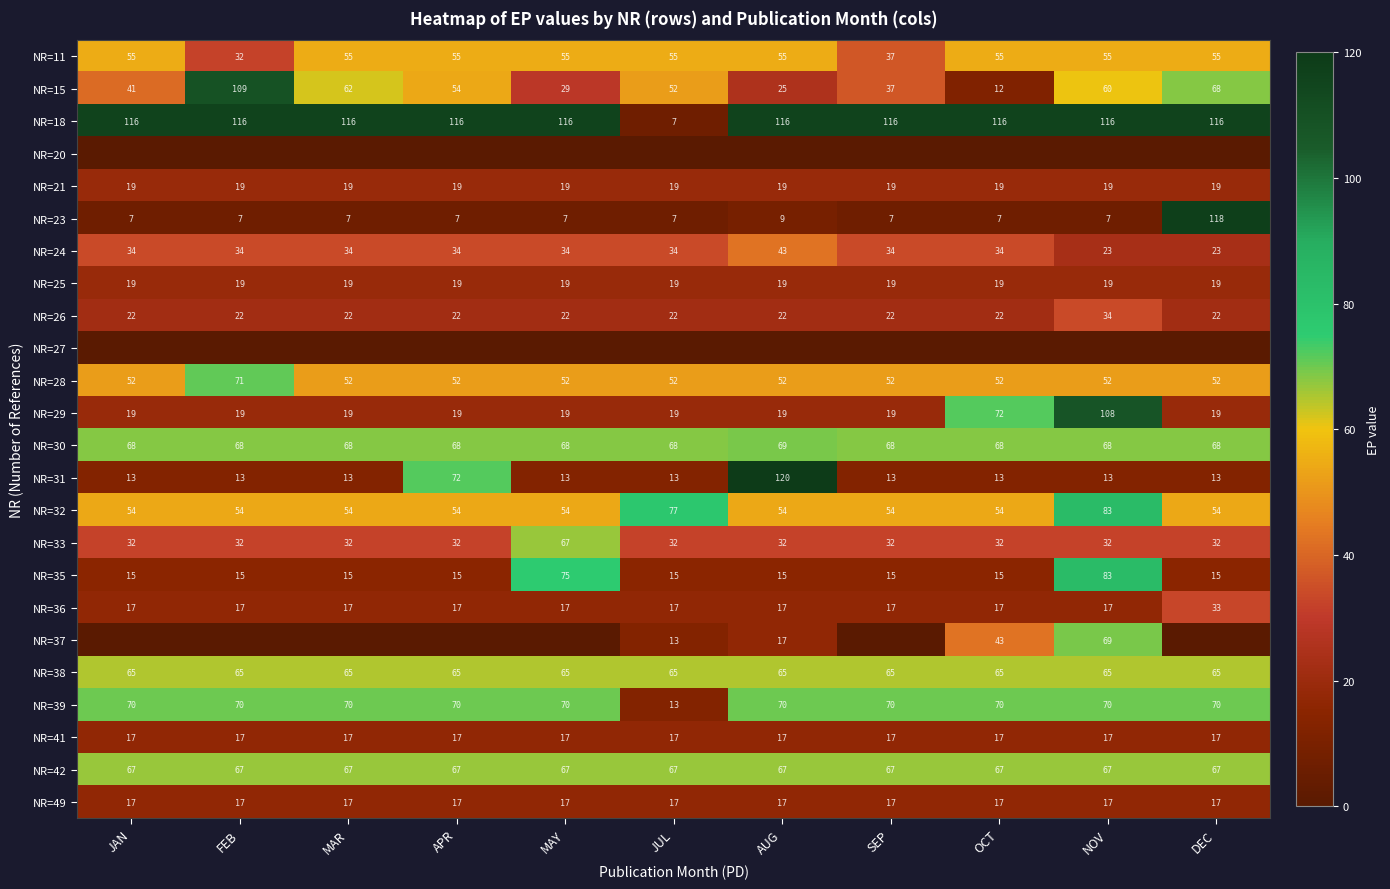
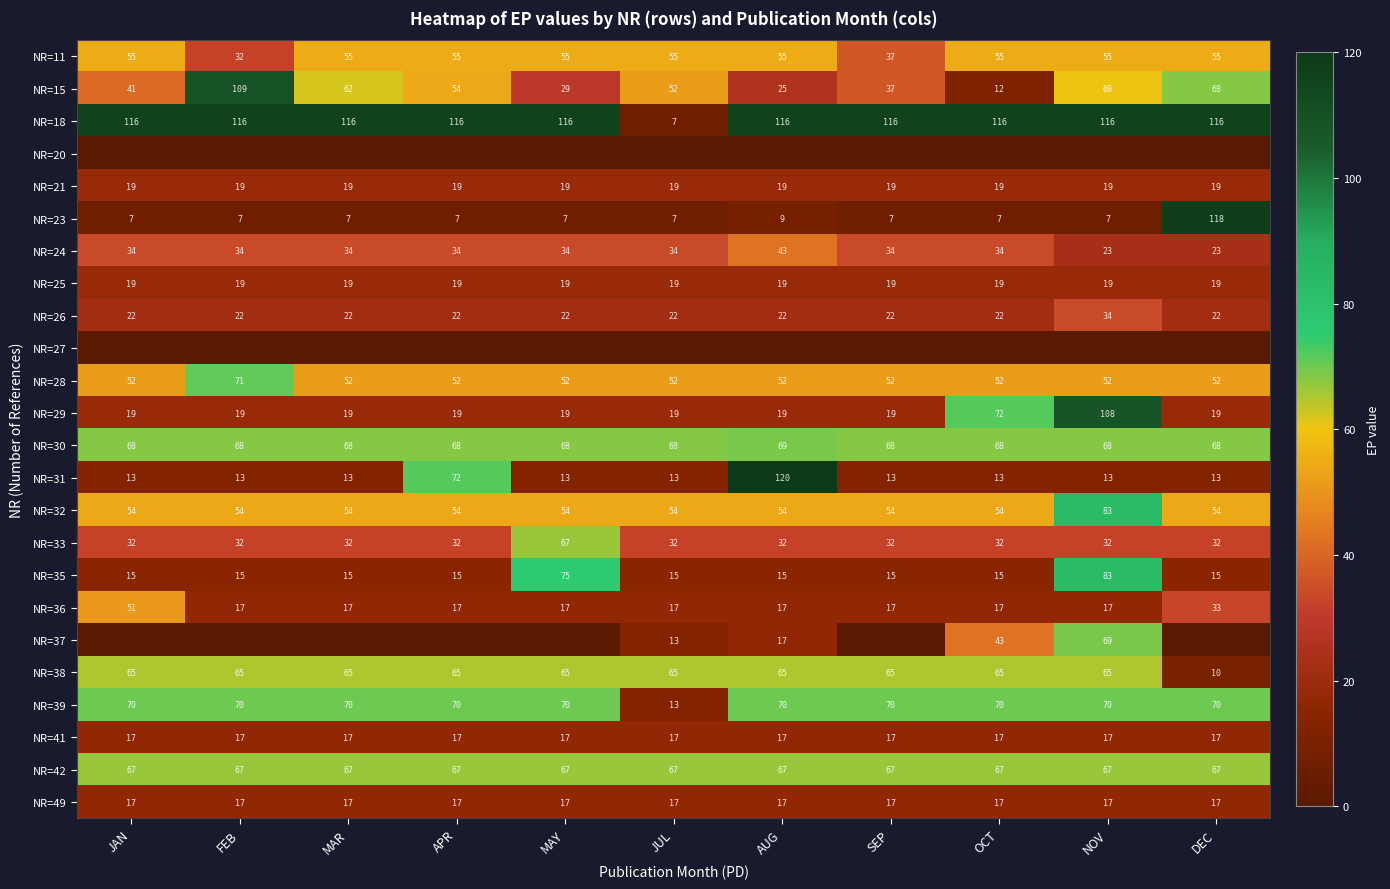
NR=32, JUL: 77 -> 54
NR=36, JAN: 17 -> 51
NR=38, DEC: 65 -> 10
